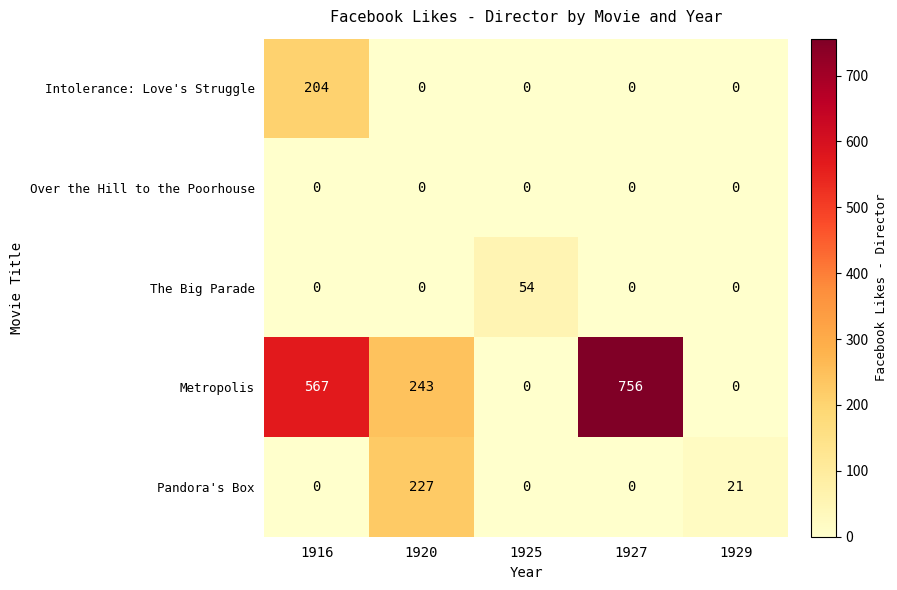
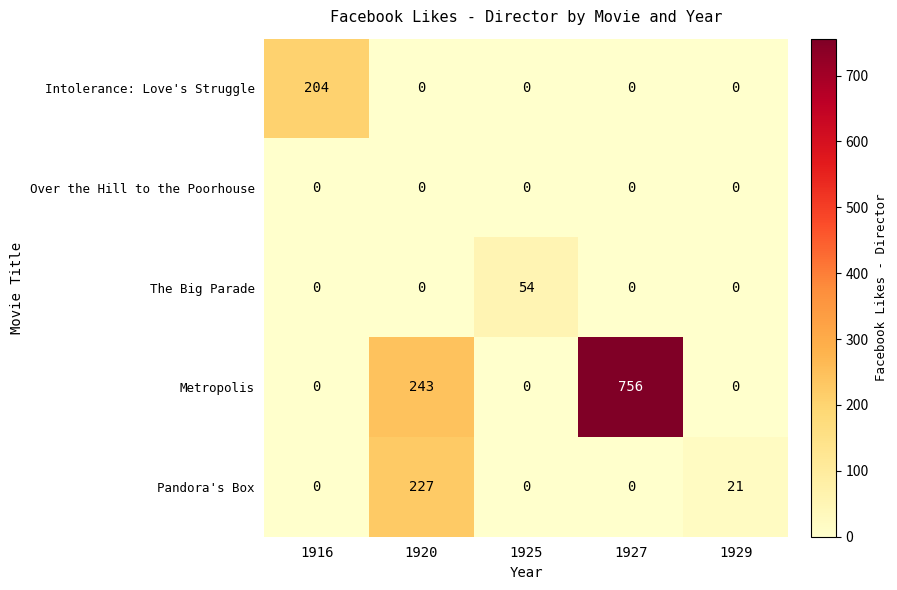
Metropolis, 1916: 567 -> 0
